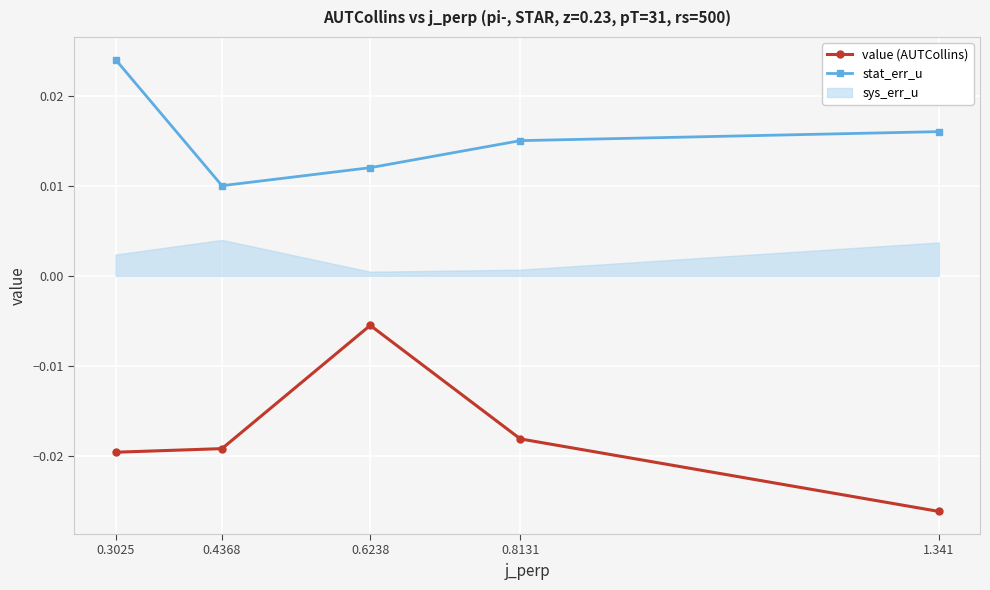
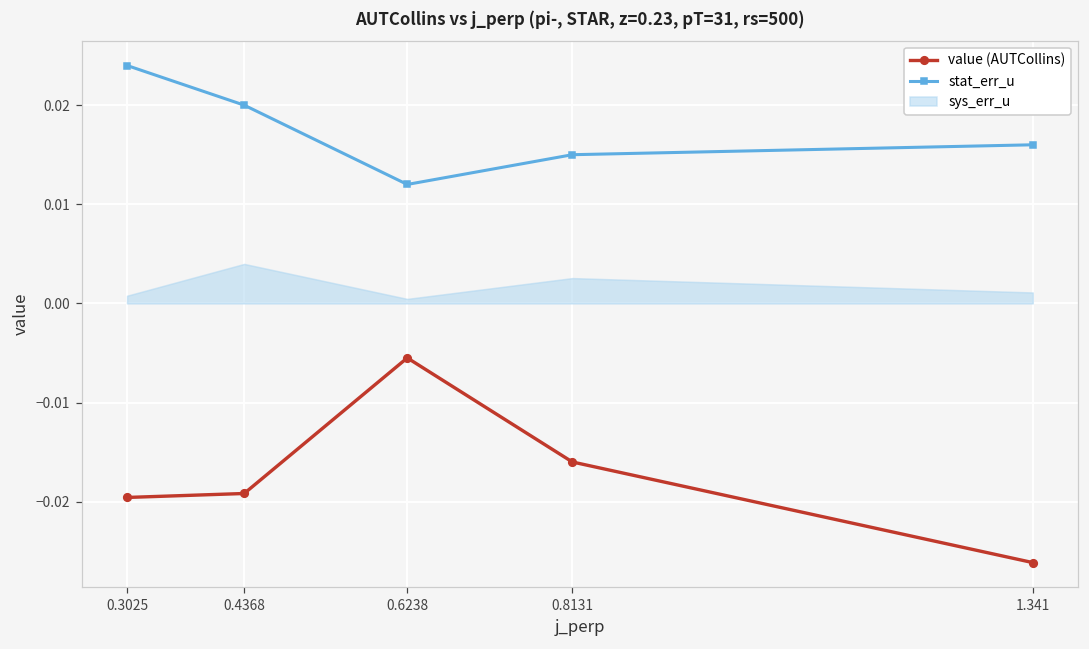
sys_err_u, 0.3025: 0.002 -> 0.001
stat_err_u, 0.4368: 0.01 -> 0.02
value (AUTCollins), 0.8131: -0.018 -> -0.016
sys_err_u, 0.8131: 0.001 -> 0.003
sys_err_u, 1.341: 0.004 -> 0.001
